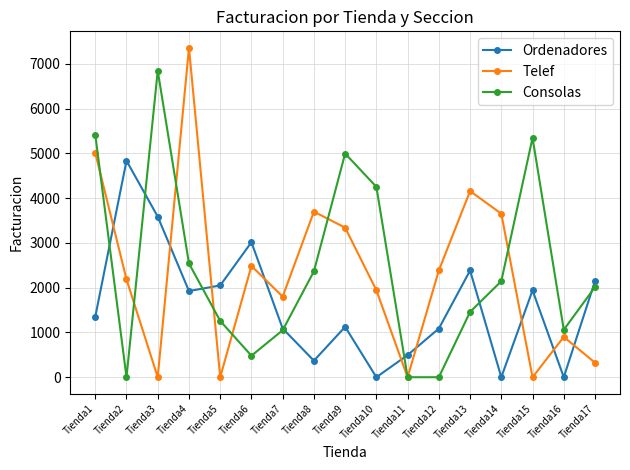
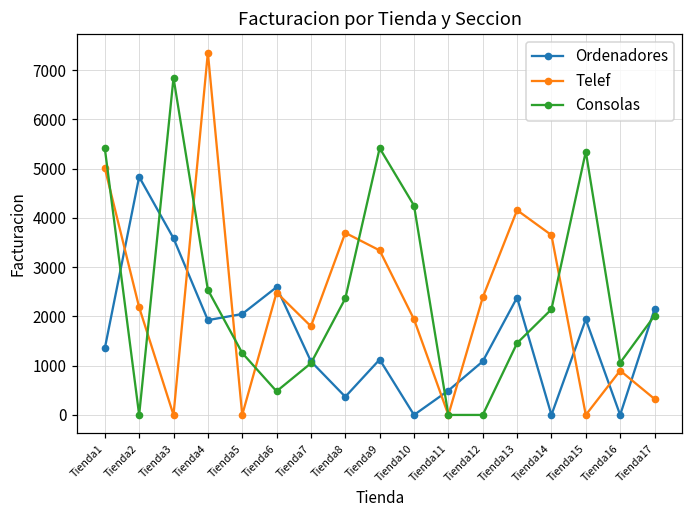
Ordenadores, Tienda6: 3000 -> 2600
Consolas, Tienda9: 5000 -> 5400
